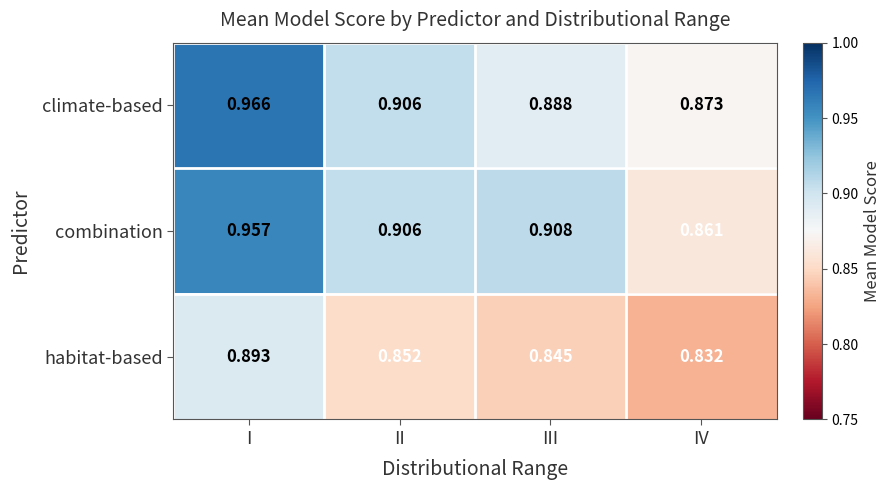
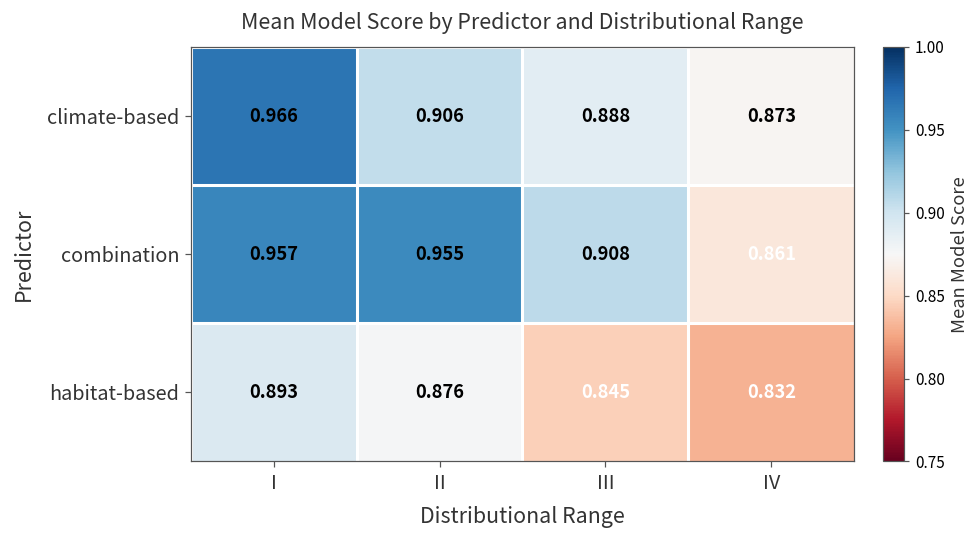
combination, II: 0.906 -> 0.955
habitat-based, II: 0.852 -> 0.876
